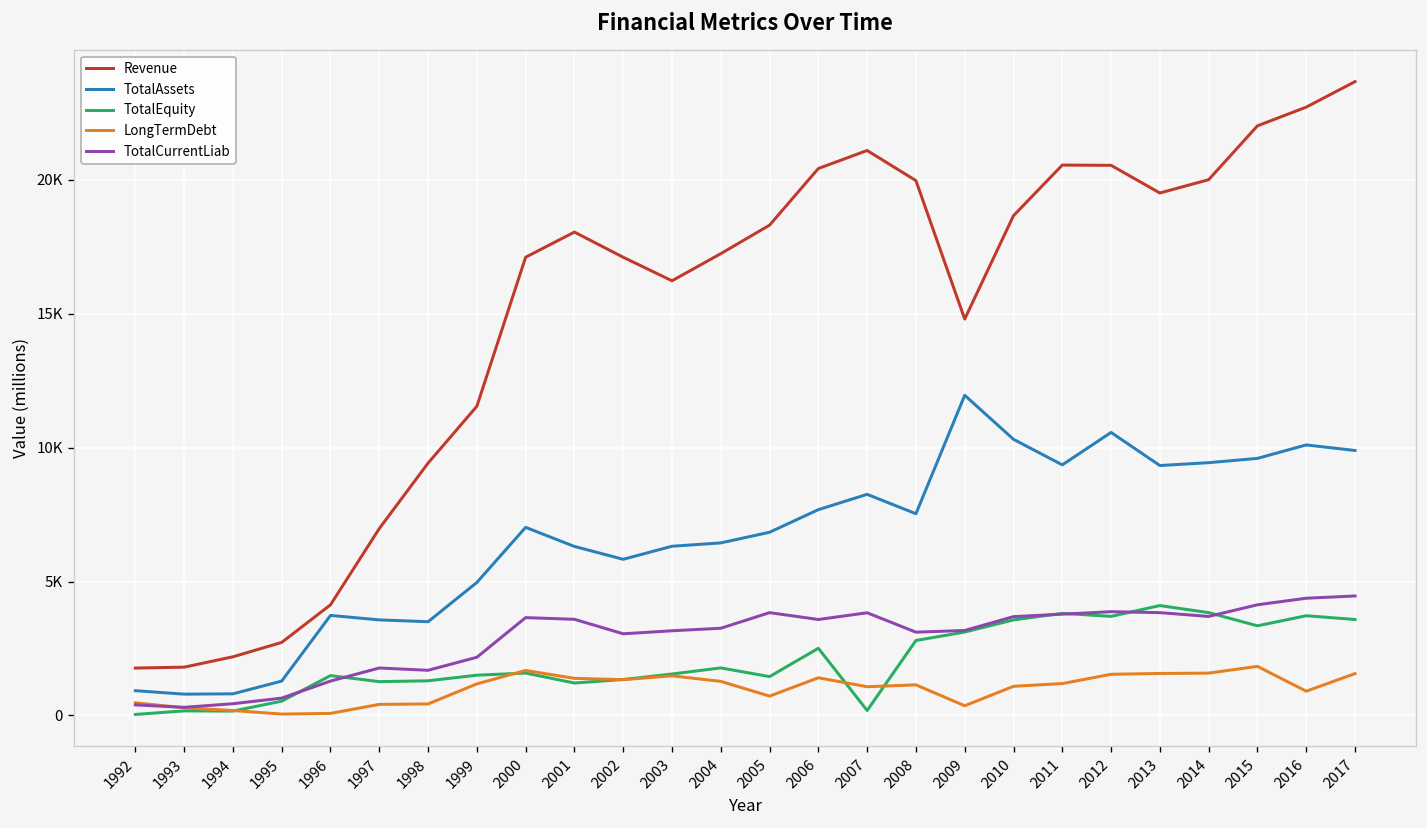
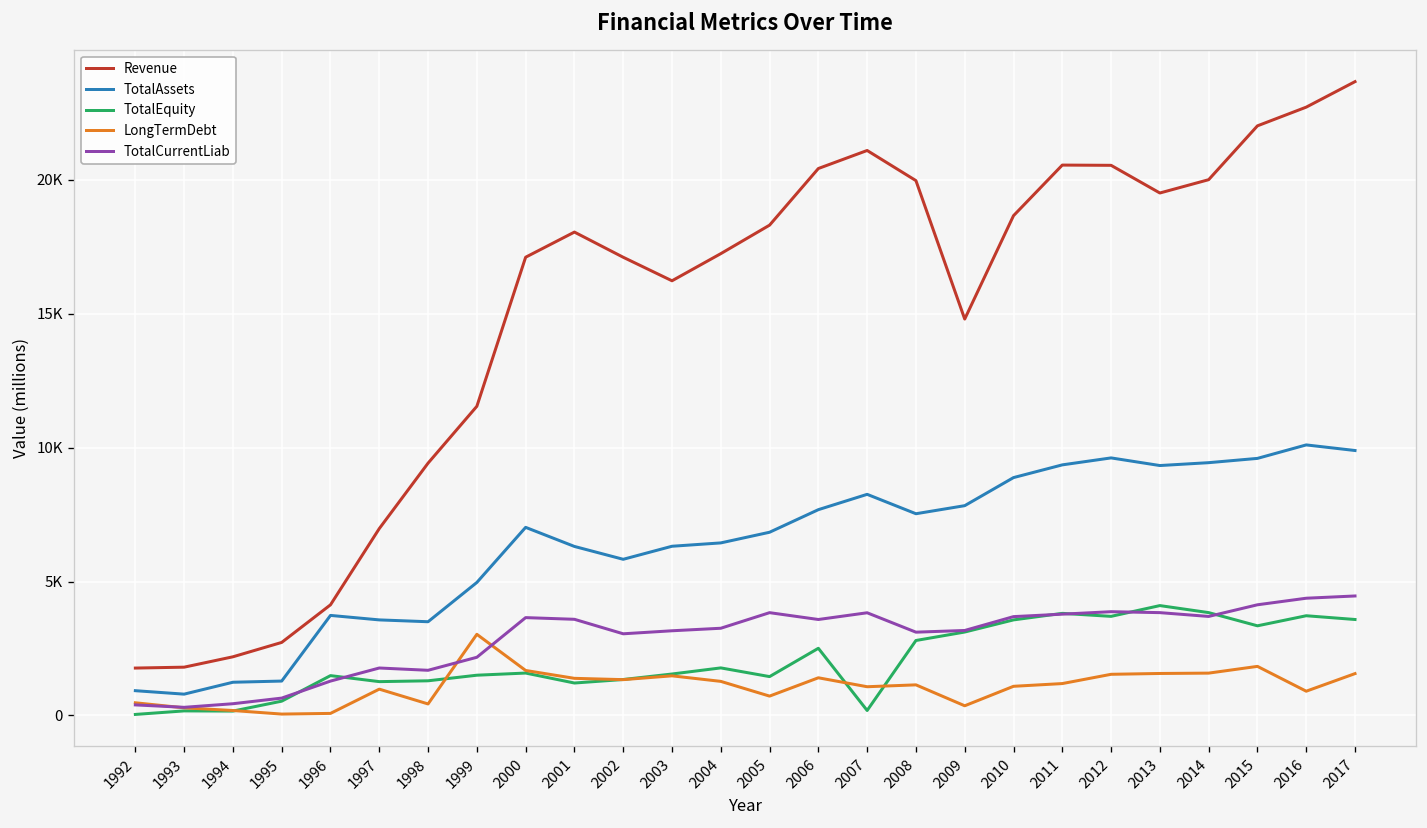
TotalAssets, 1994: 800 -> 1200
LongTermDebt, 1997: 400 -> 1000
LongTermDebt, 1999: 1200 -> 3000
TotalAssets, 2009: 12000 -> 7800
TotalAssets, 2010: 10300 -> 8900
TotalAssets, 2012: 10600 -> 9600
